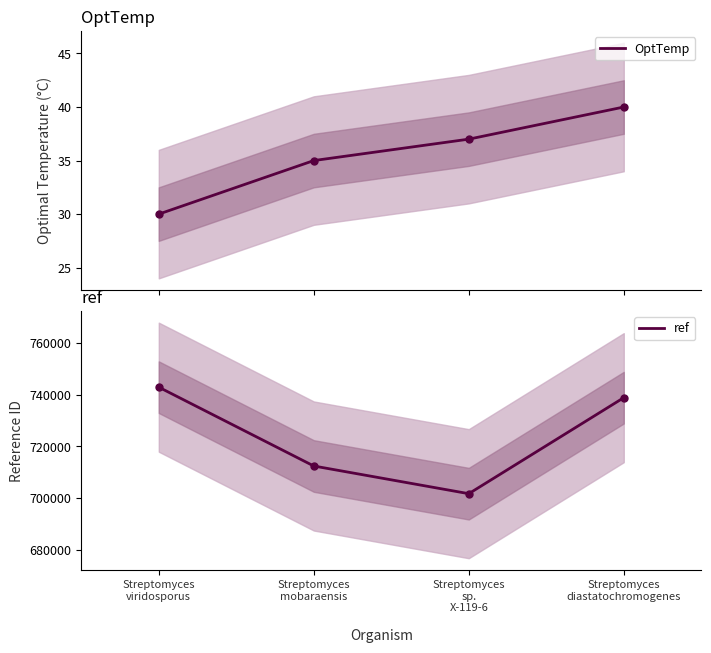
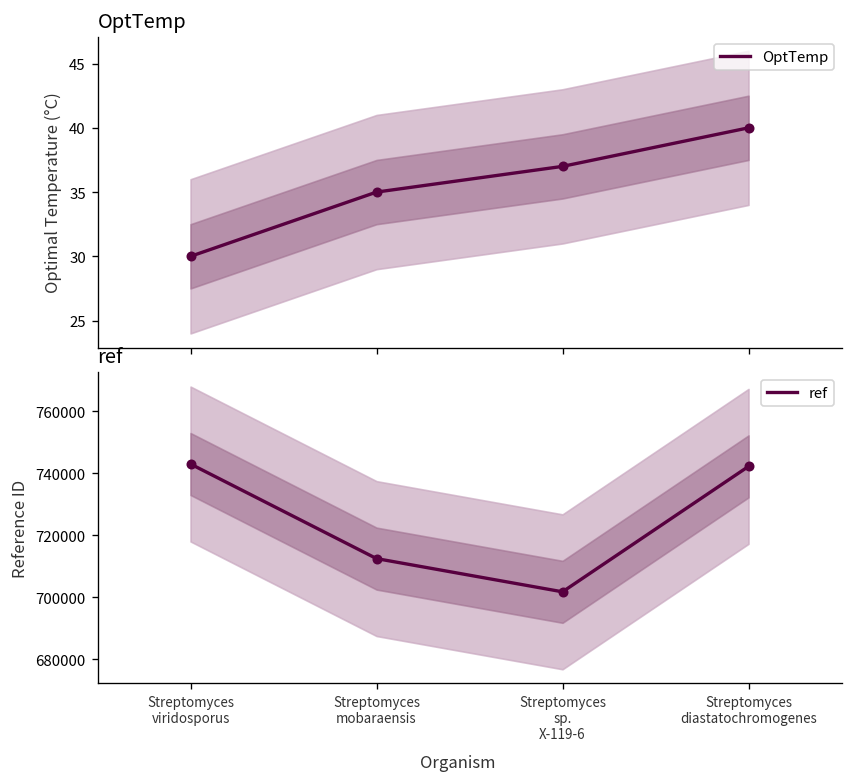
ref, ref, Streptomyces diastatochromogenes: 739000 -> 742000
